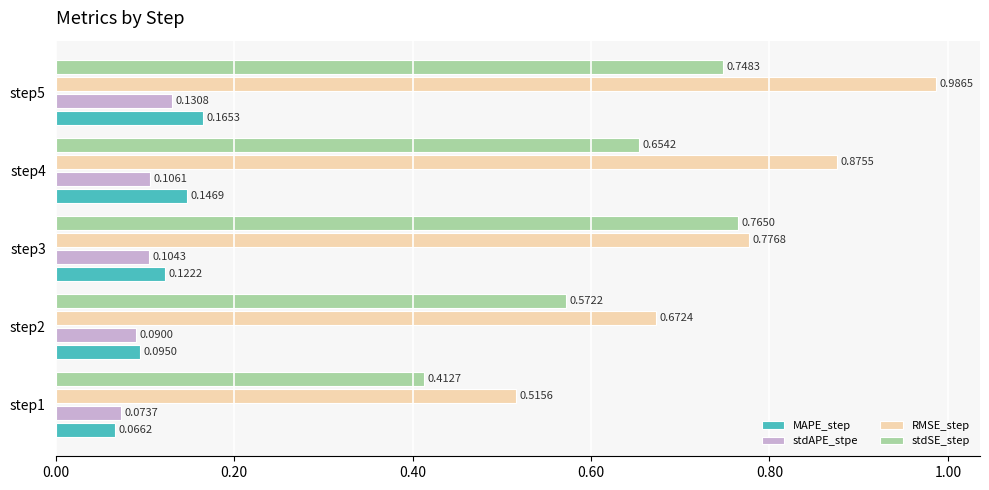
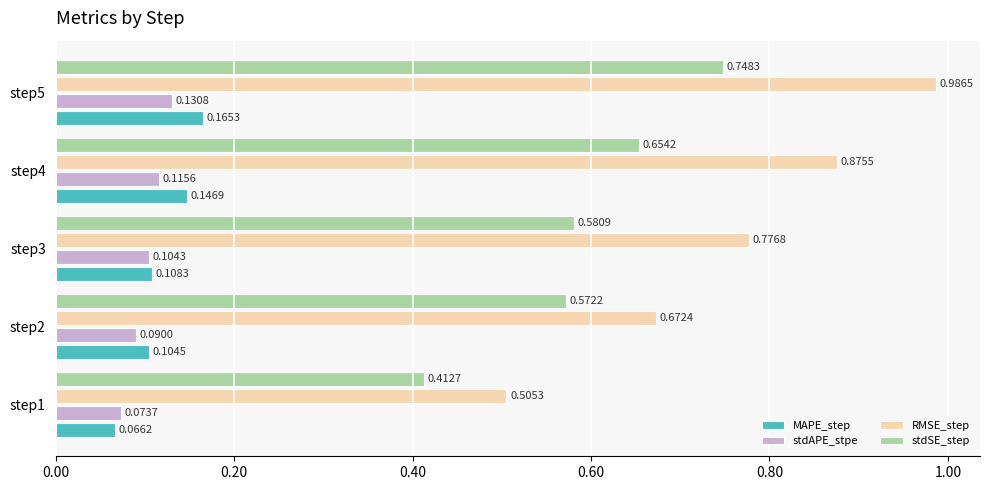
stdAPE_stpe, step4: 0.1061 -> 0.1156
stdSE_step, step3: 0.7650 -> 0.5809
MAPE_step, step3: 0.1222 -> 0.1083
MAPE_step, step2: 0.0950 -> 0.1045
RMSE_step, step1: 0.5156 -> 0.5053
